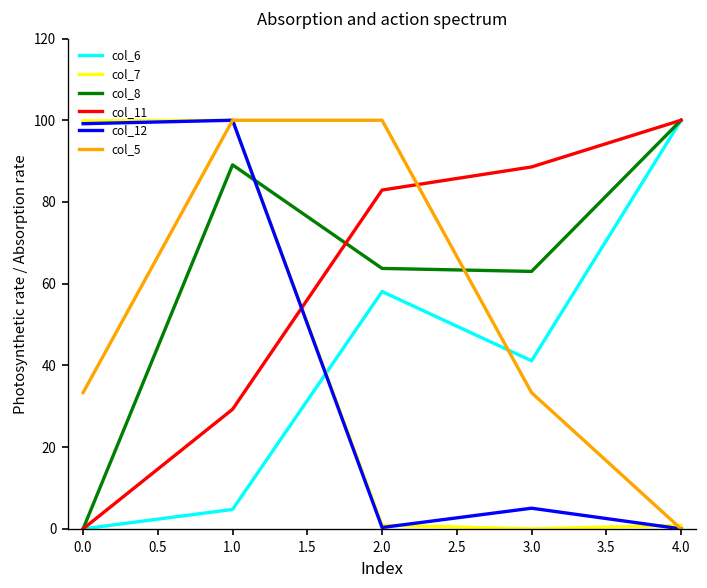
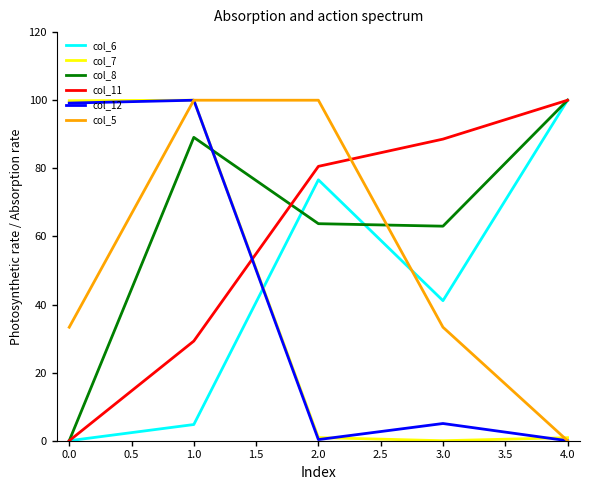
col_6, 2.0: 58 -> 77
col_11, 2.0: 83 -> 81
